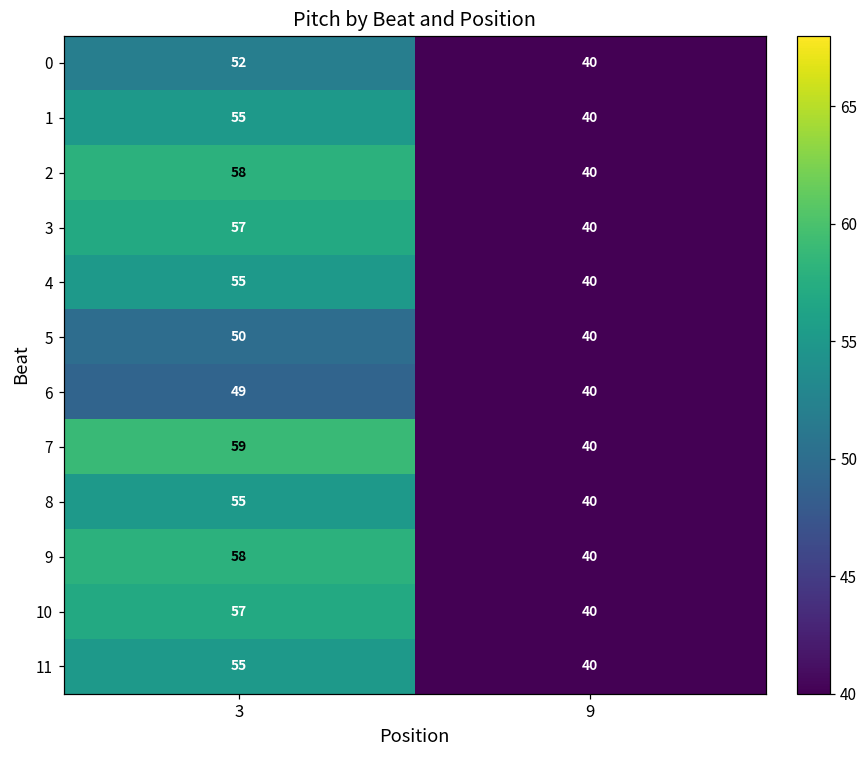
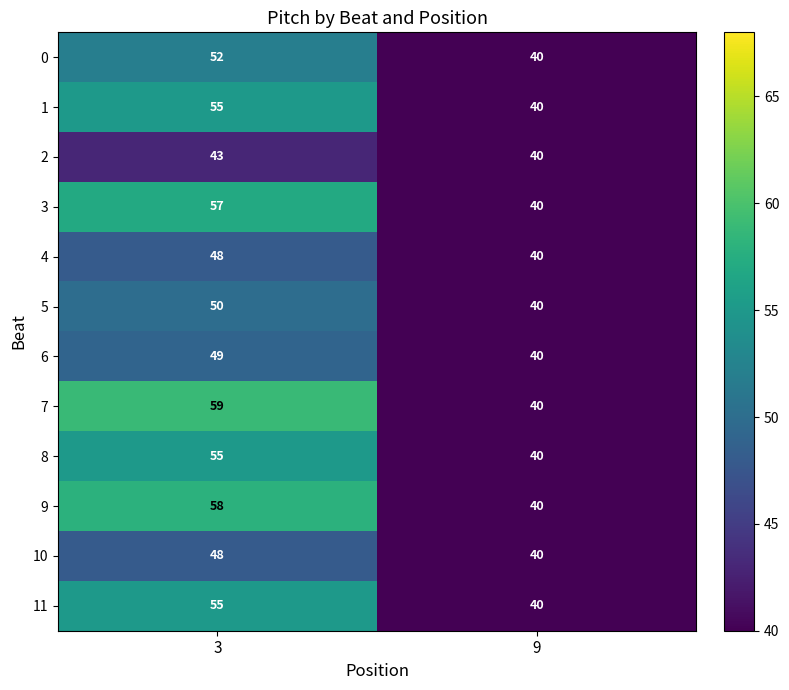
2, 3: 58 -> 43
4, 3: 55 -> 48
10, 3: 57 -> 48
